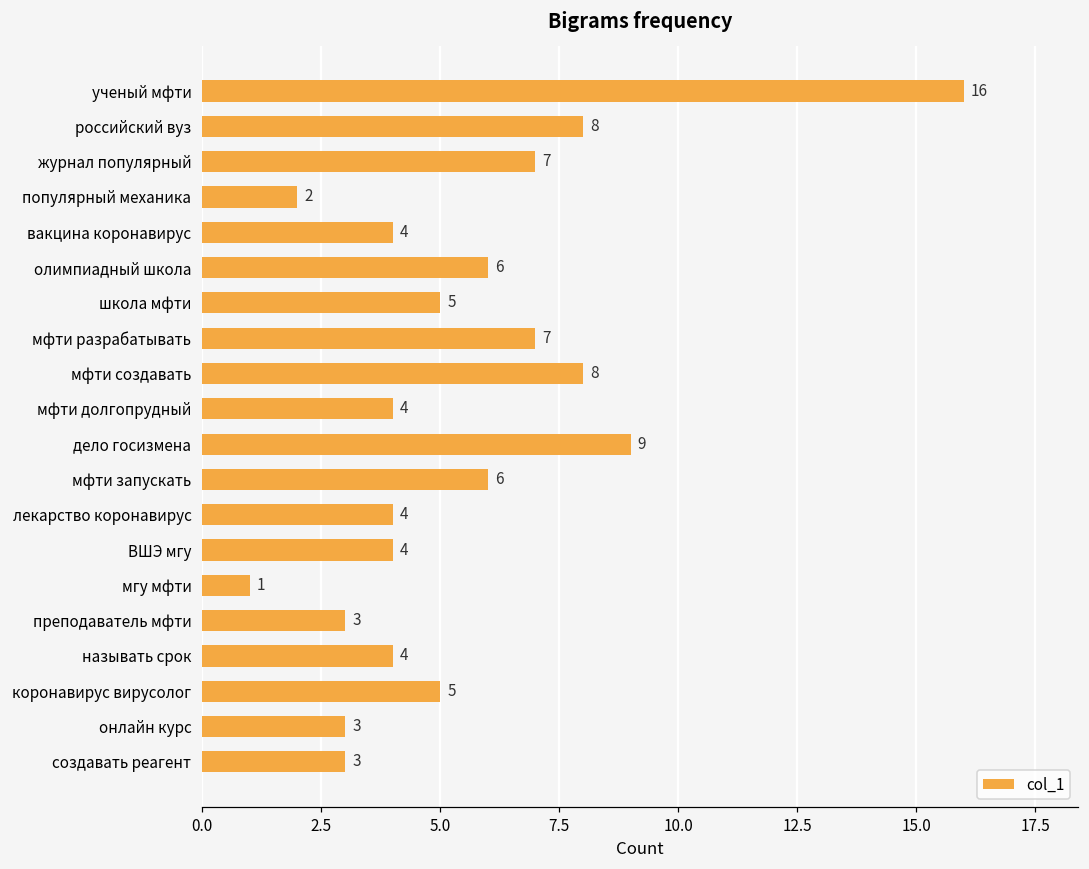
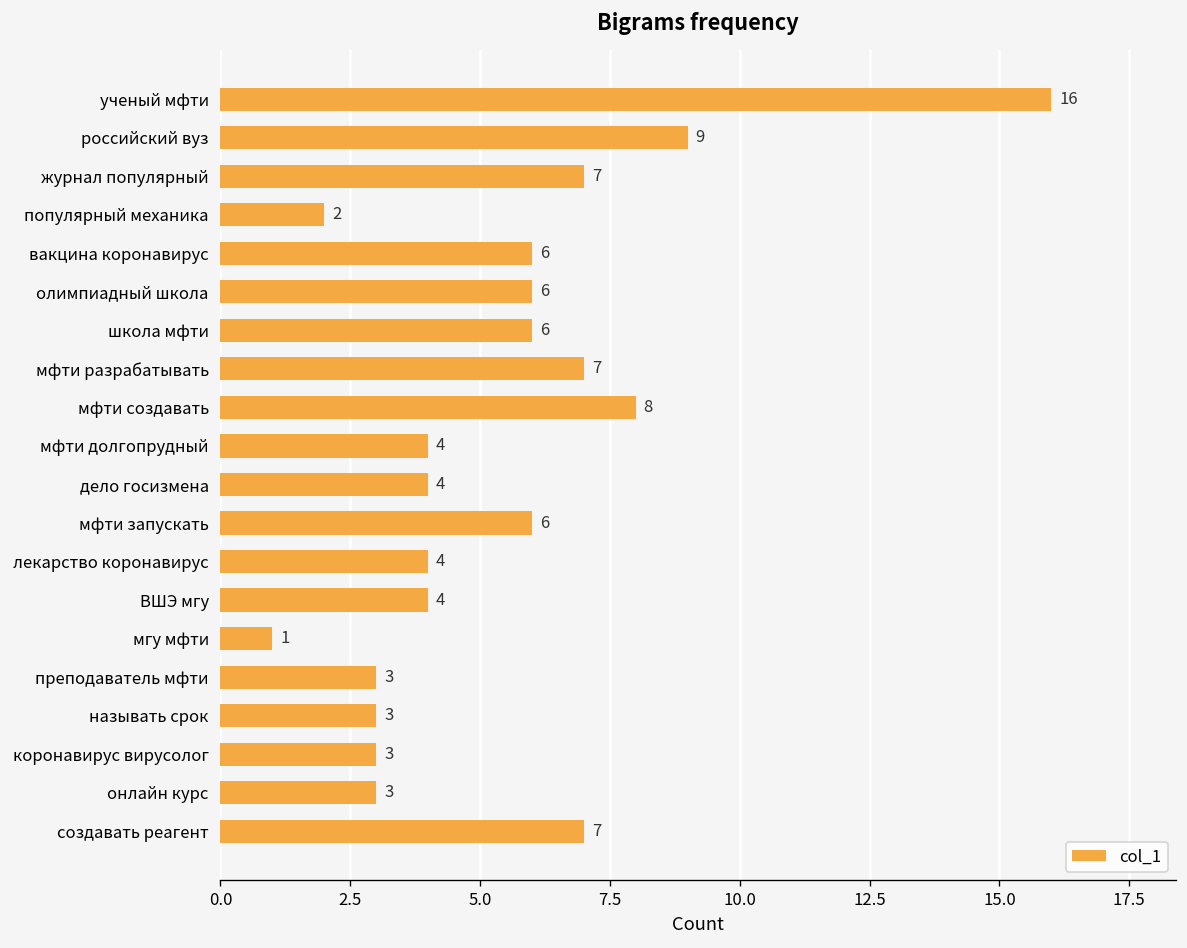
российский вуз: 8 -> 9
вакцина коронавирус: 4 -> 6
школа мфти: 5 -> 6
дело госизмена: 9 -> 4
называть срок: 4 -> 3
коронавирус вирусолог: 5 -> 3
создавать реагент: 3 -> 7
